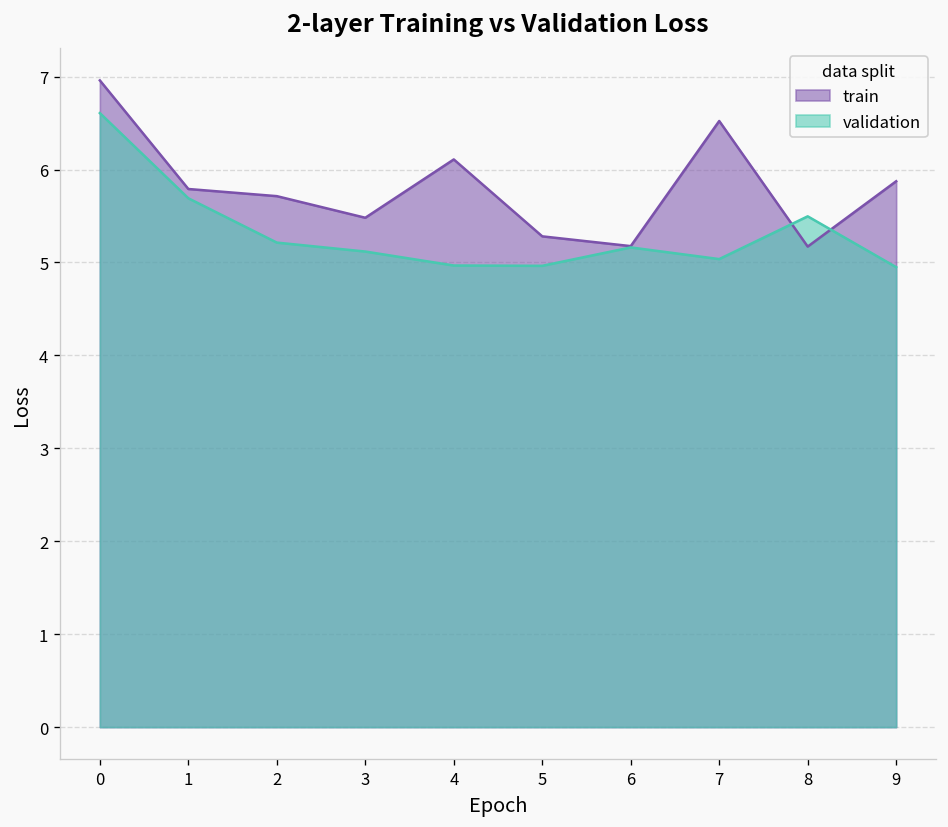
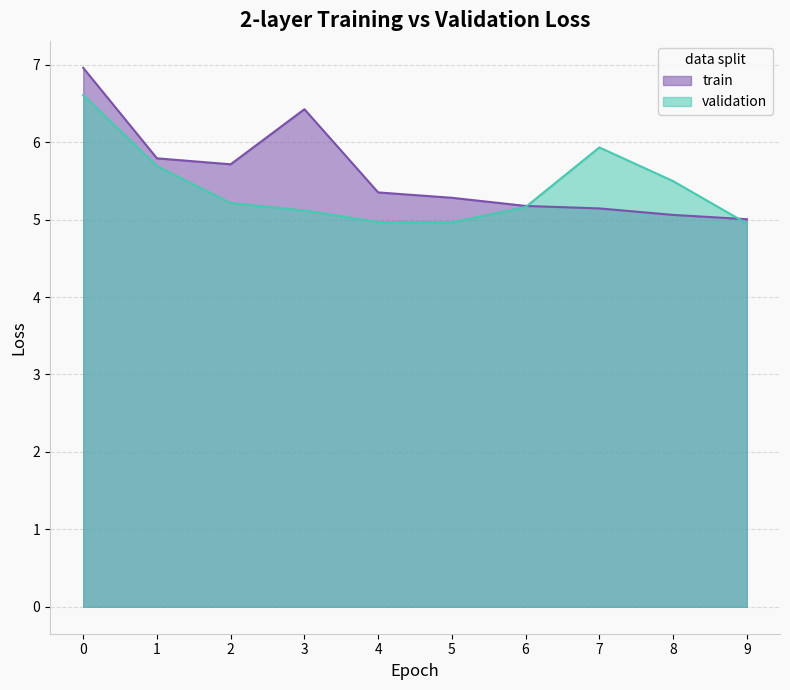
train, 3: 5.5 -> 6.4
train, 4: 6.1 -> 5.4
train, 7: 6.5 -> 5.1
validation, 7: 5.0 -> 5.9
train, 8: 5.2 -> 5.1
train, 9: 5.9 -> 5.0
